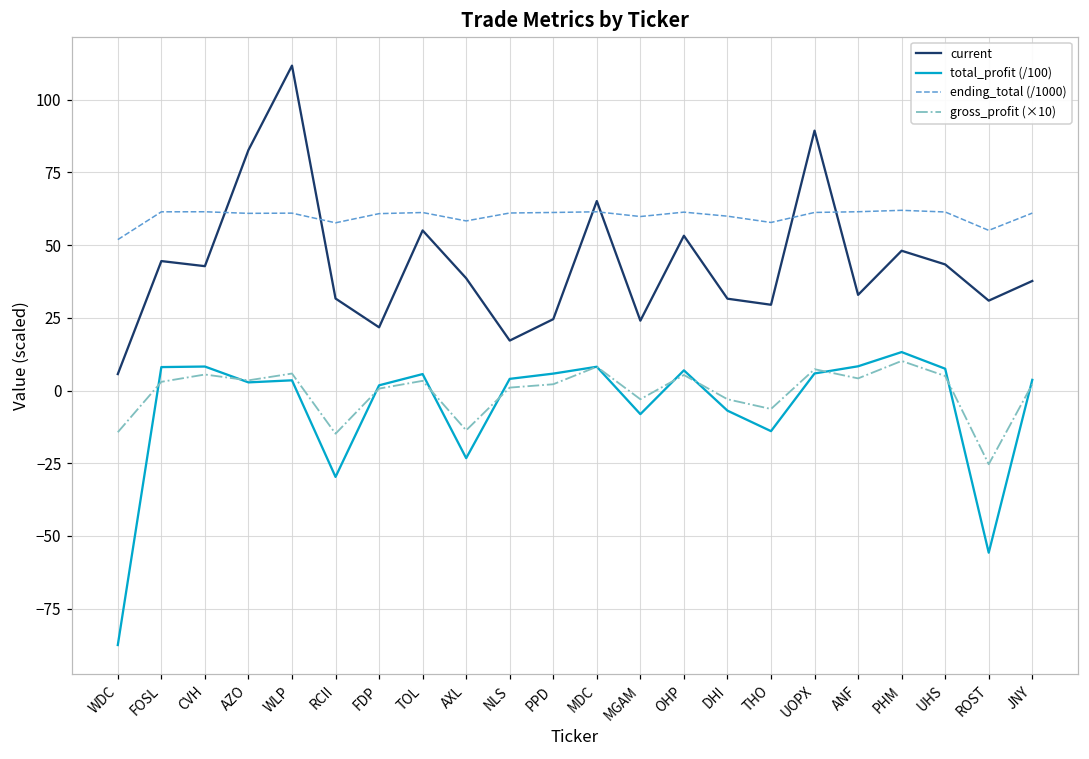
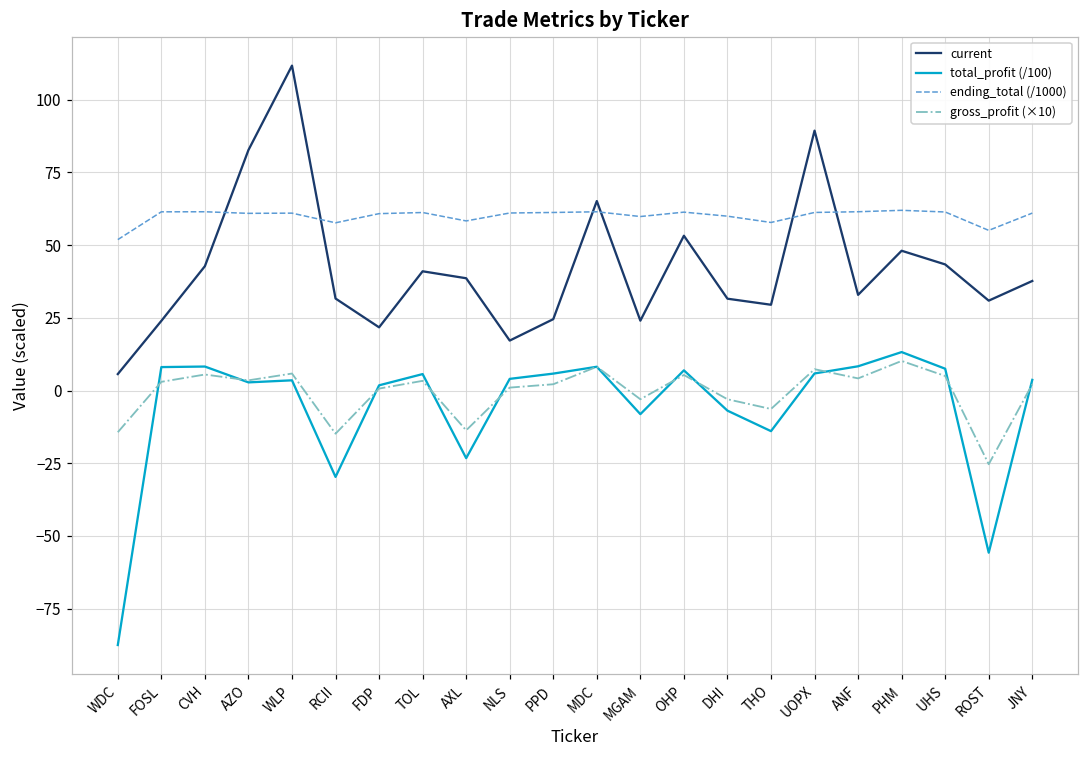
current, FOSL: 44 -> 24
current, TOL: 55 -> 41
